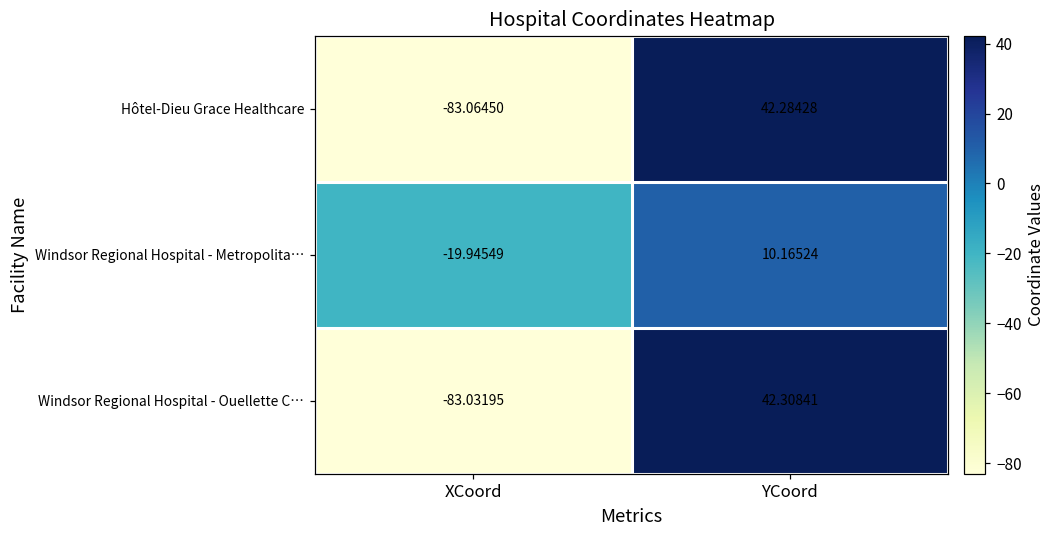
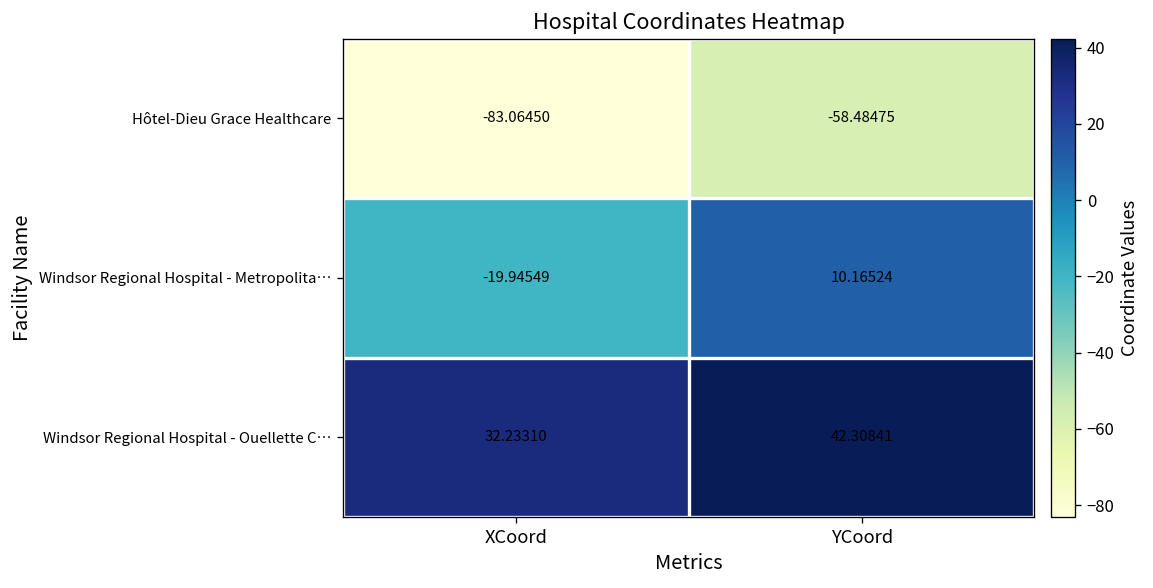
Hôtel-Dieu Grace Healthcare, YCoord: 42.28428 -> -58.48475
Windsor Regional Hospital - Ouellette C…, XCoord: -83.03195 -> 32.23310
